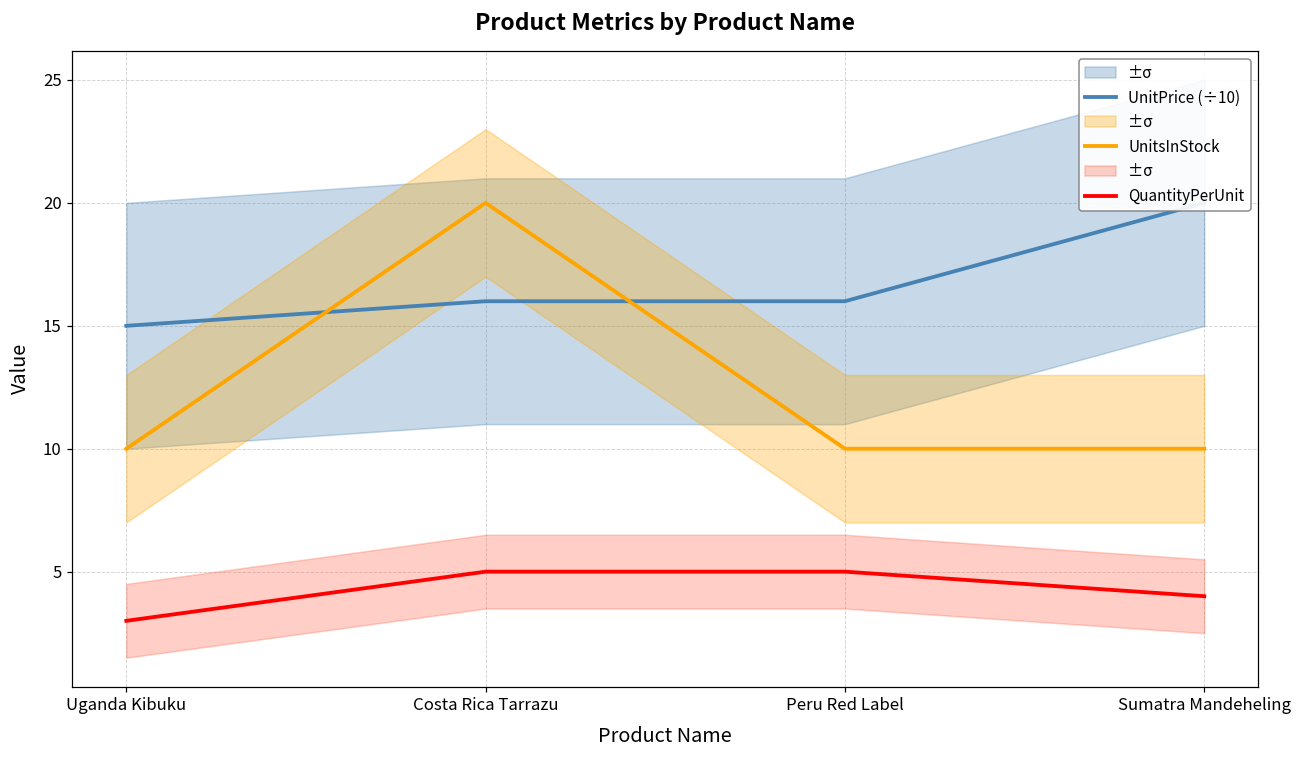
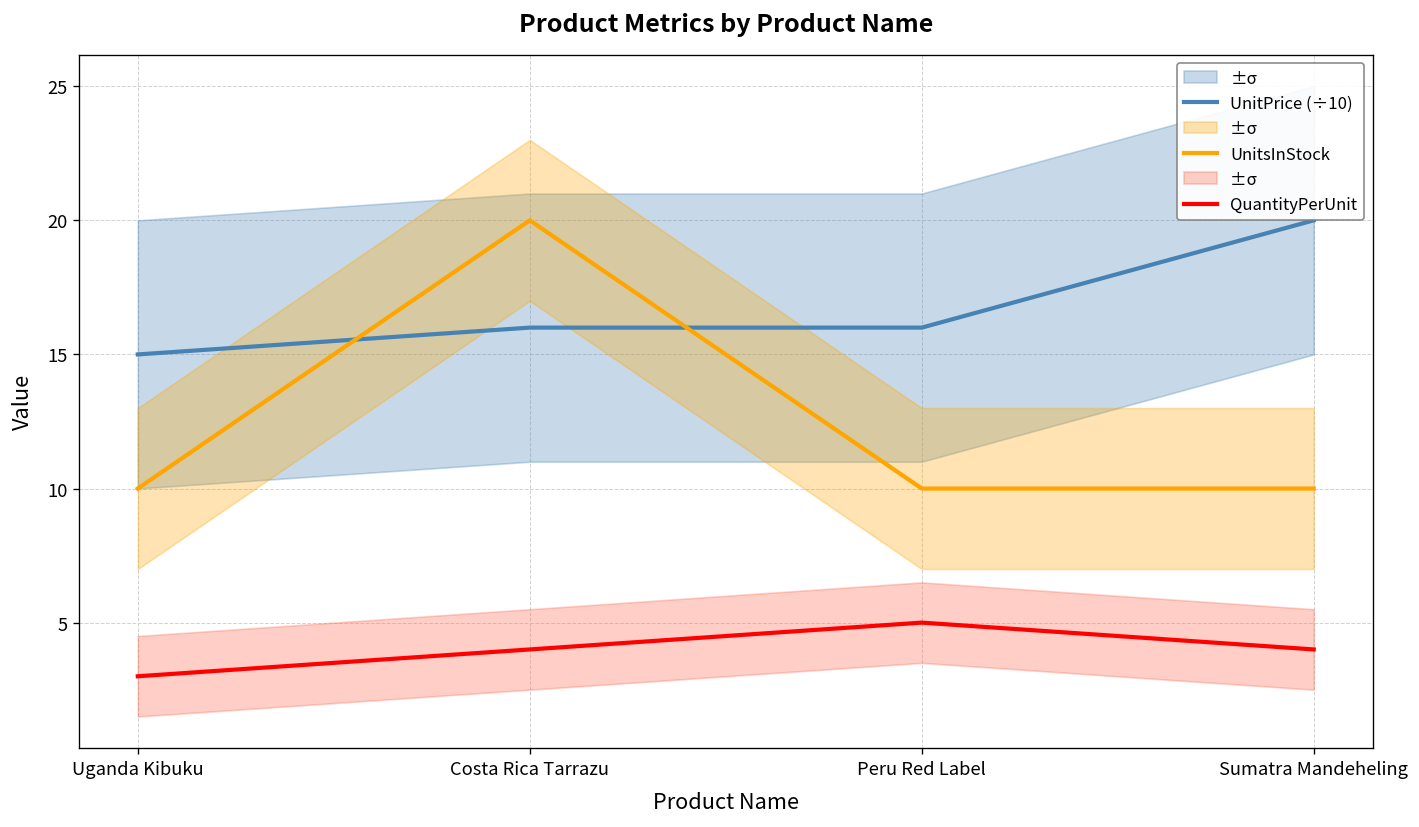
QuantityPerUnit, Costa Rica Tarrazu: 5 -> 4
